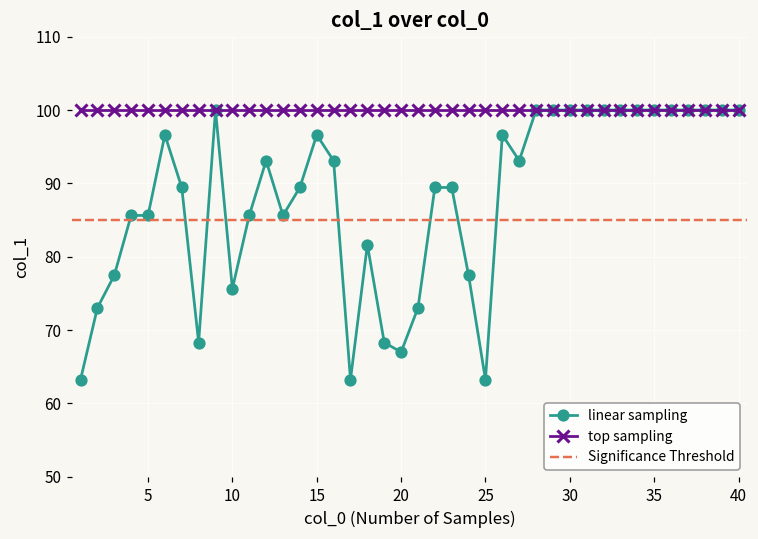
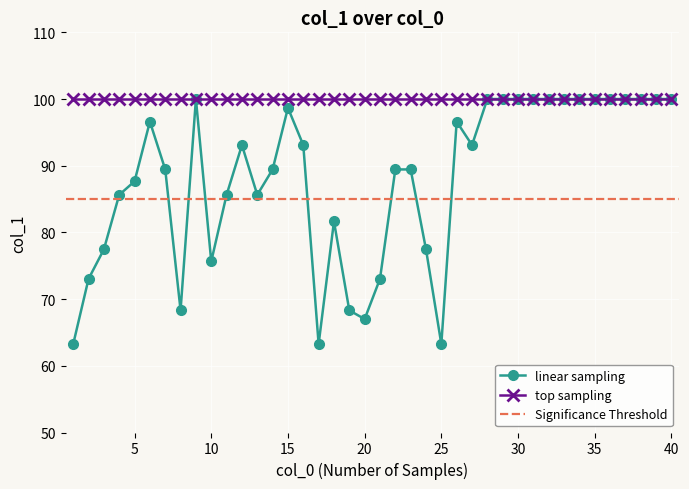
linear sampling, 5: 86 -> 88
linear sampling, 15: 97 -> 99
